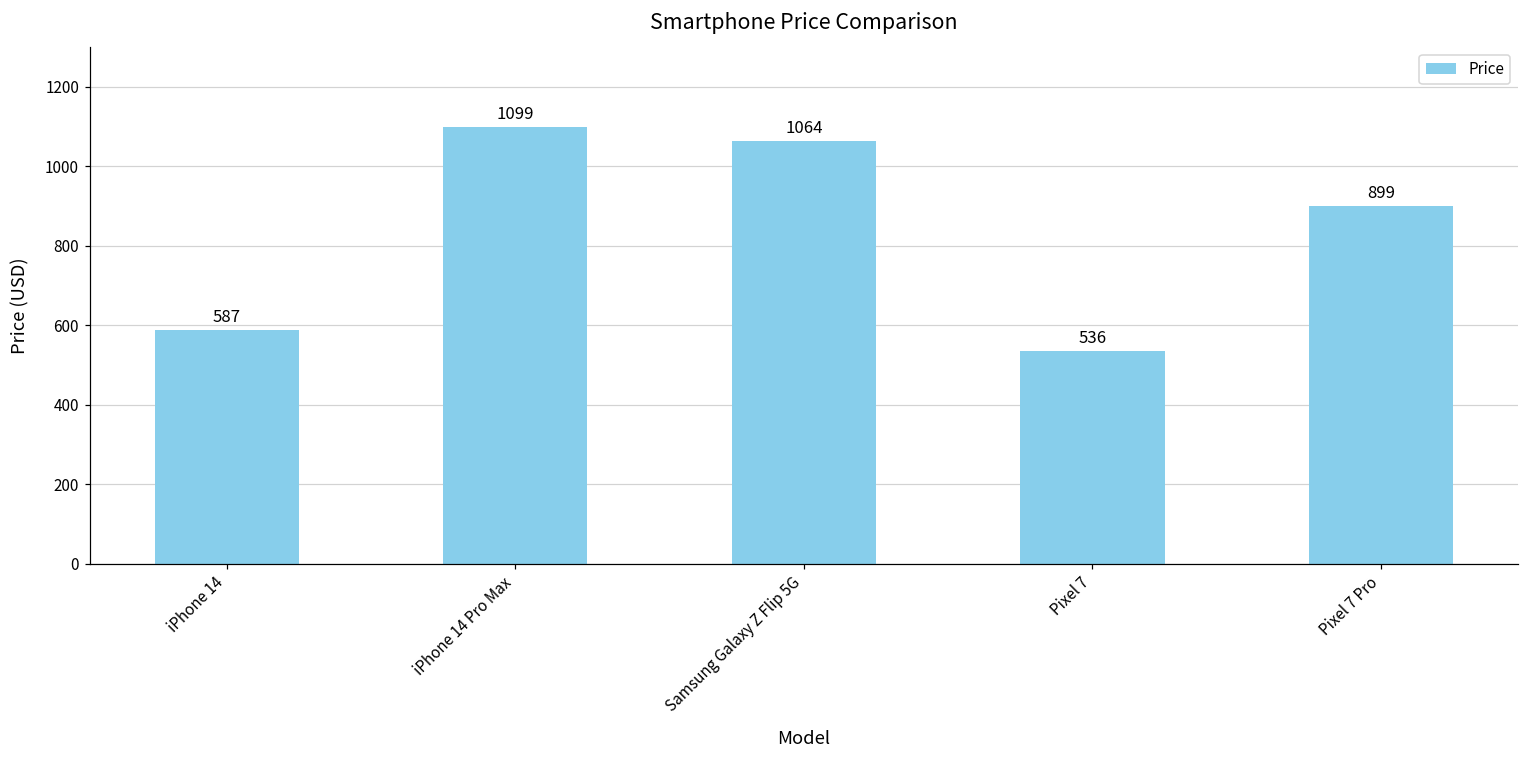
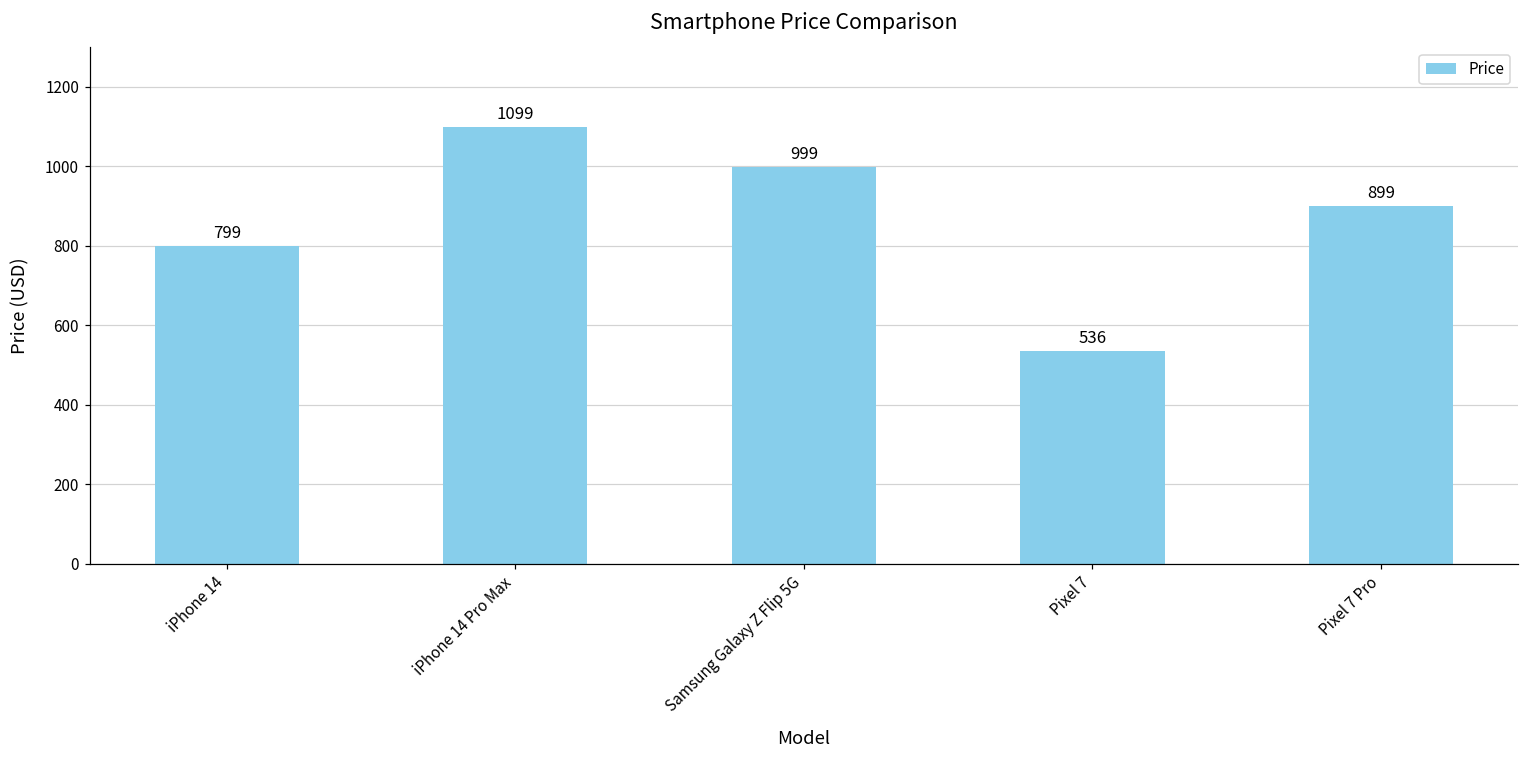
iPhone 14: 587 -> 799
Samsung Galaxy Z Flip 5G: 1064 -> 999
